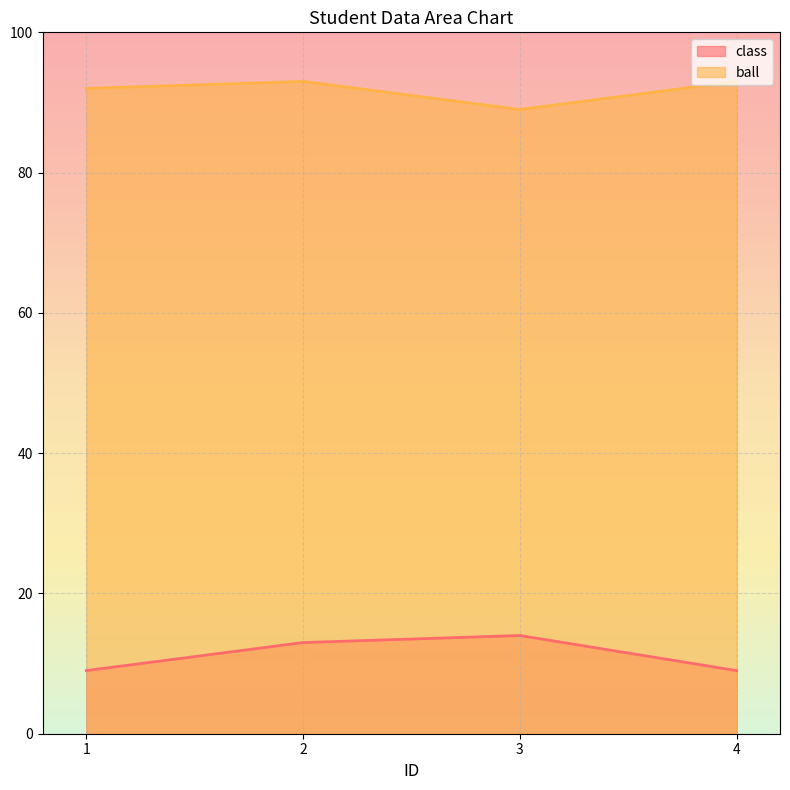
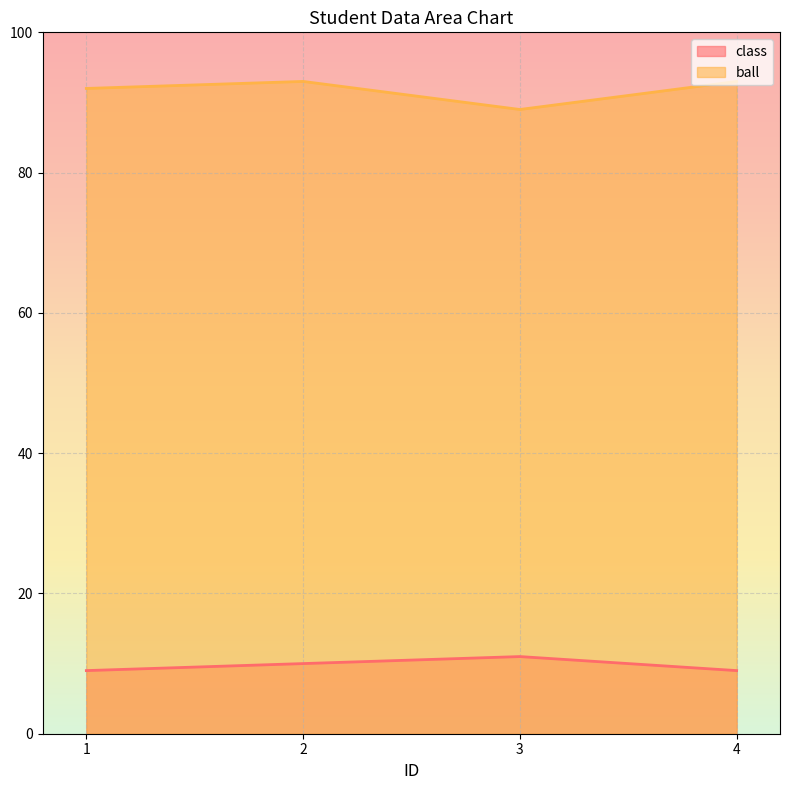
class, 2: 13 -> 10
class, 3: 14 -> 11
